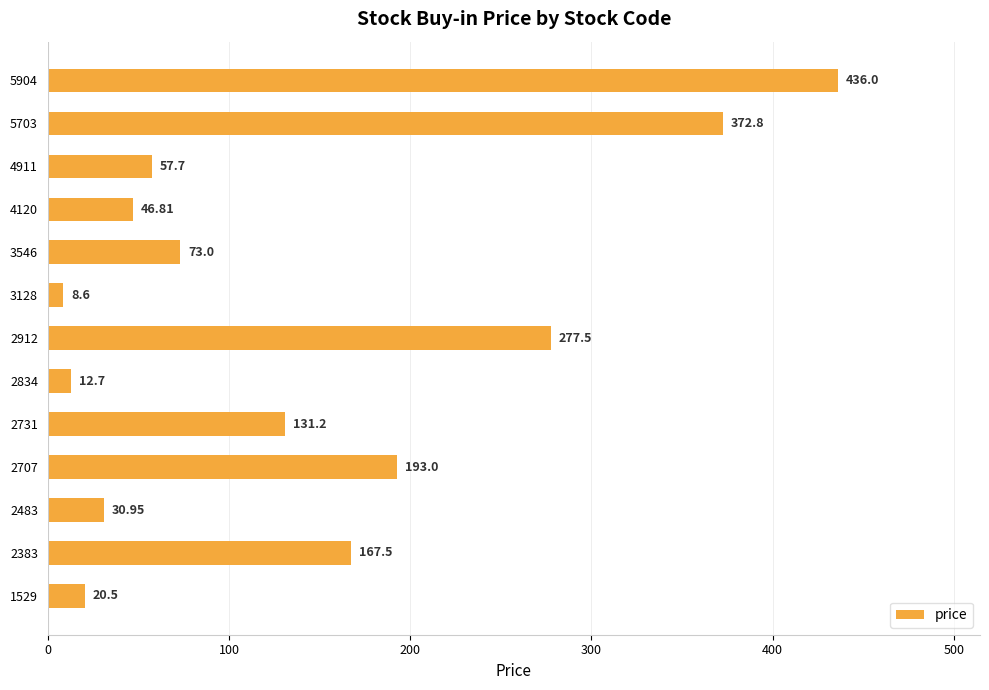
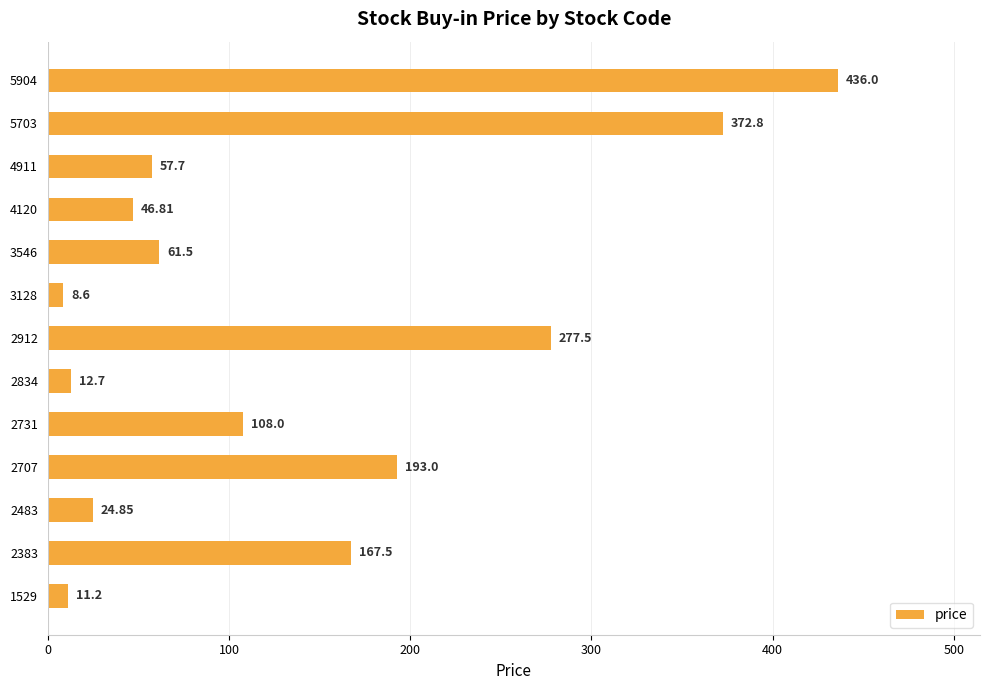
3546: 73.0 -> 61.5
2731: 131.2 -> 108.0
2483: 30.95 -> 24.85
1529: 20.5 -> 11.2
